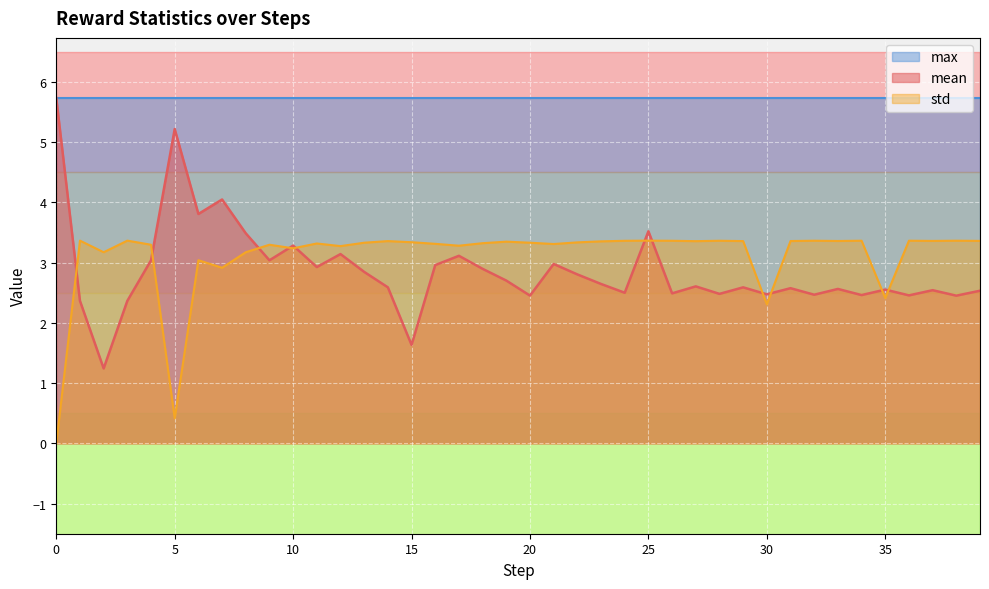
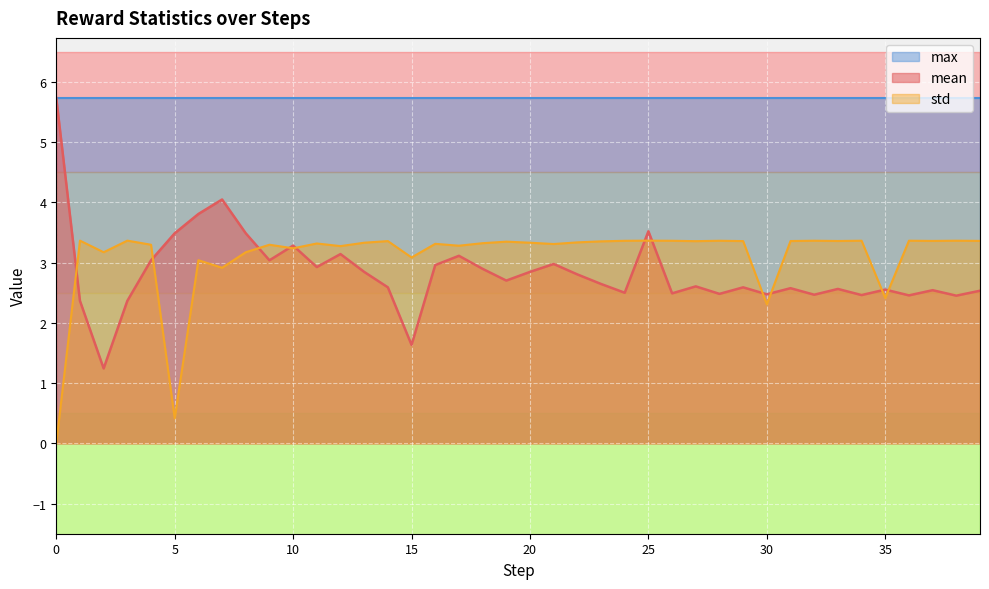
mean, 5: 5.2 -> 3.5
std, 15: 3.3 -> 3.1
mean, 20: 2.5 -> 2.8
